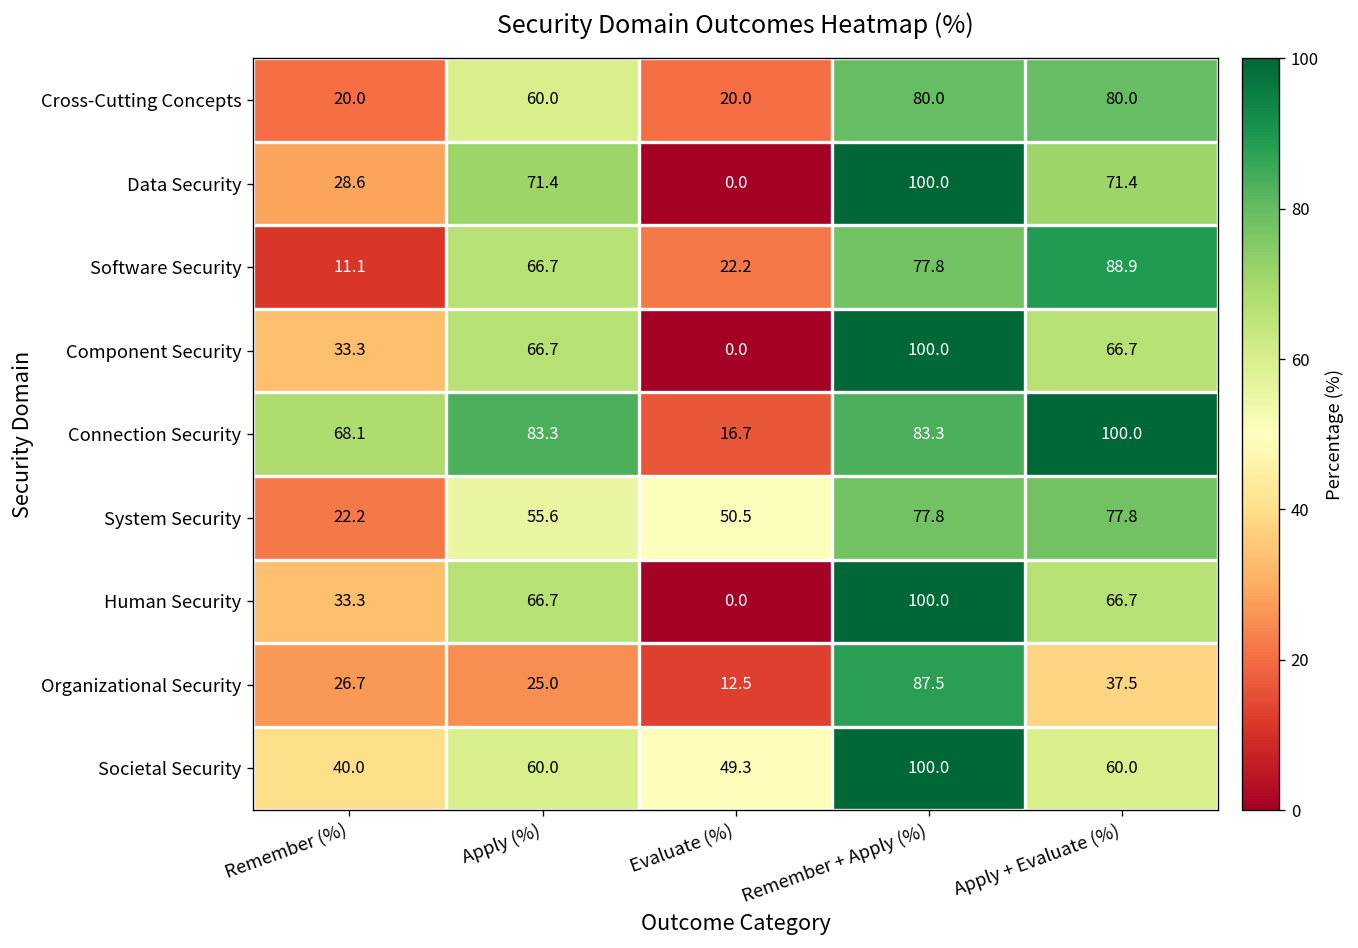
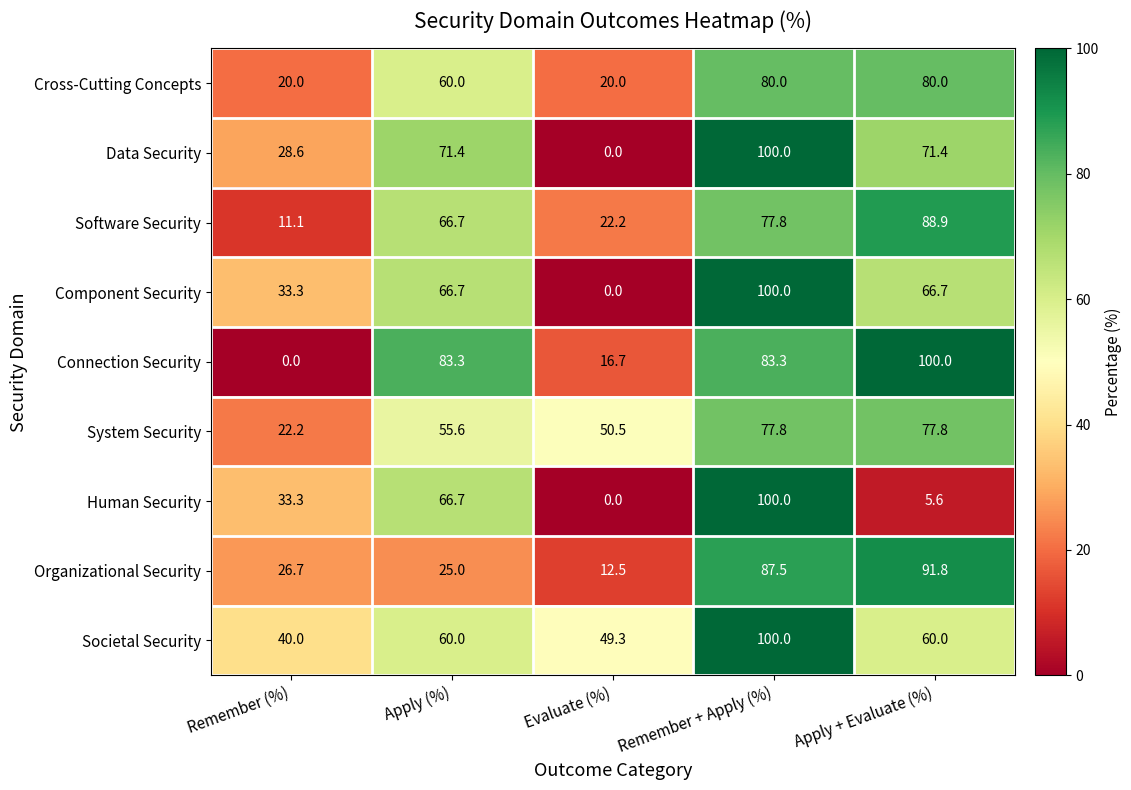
Connection Security, Remember (%): 68.1 -> 0.0
Human Security, Apply + Evaluate (%): 66.7 -> 5.6
Organizational Security, Apply + Evaluate (%): 37.5 -> 91.8
